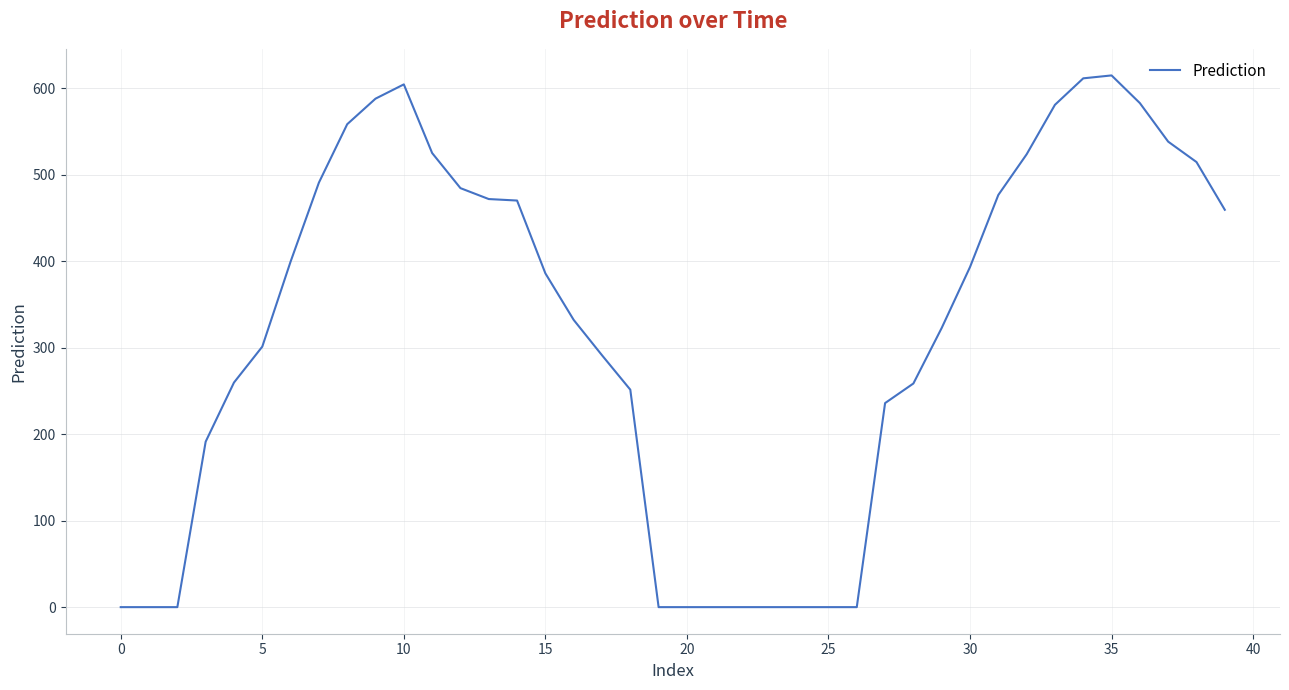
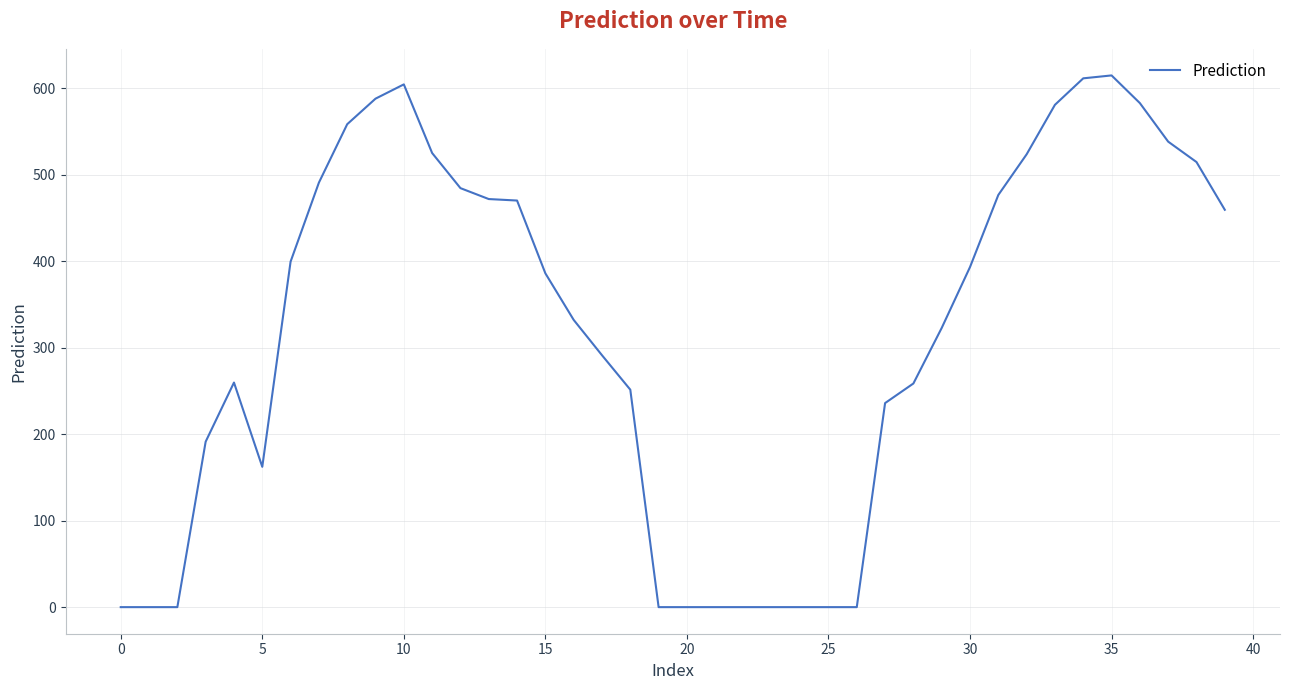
5: 300 -> 160
